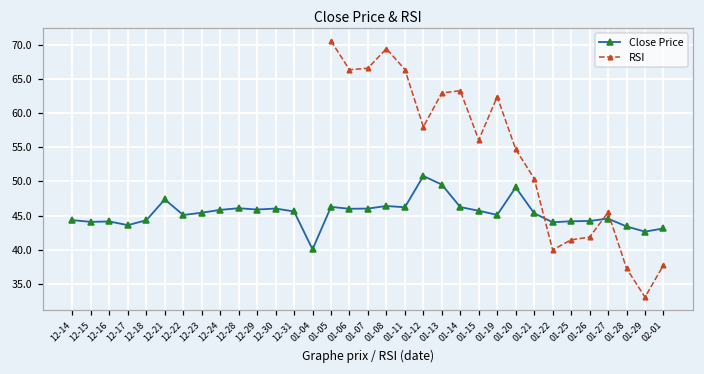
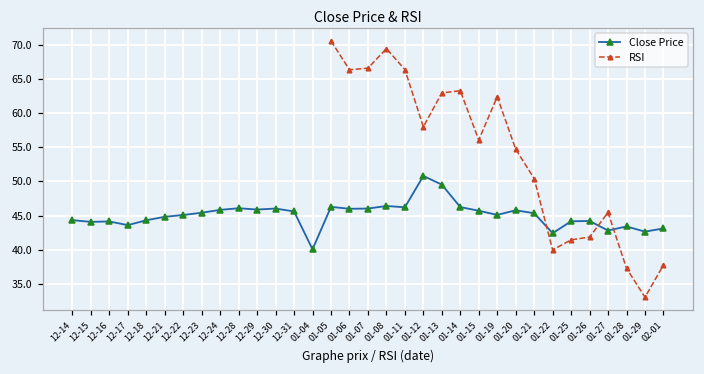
Close Price, 12-21: 47 -> 45
Close Price, 01-20: 49 -> 46
Close Price, 01-22: 44 -> 42
Close Price, 01-27: 45 -> 43
